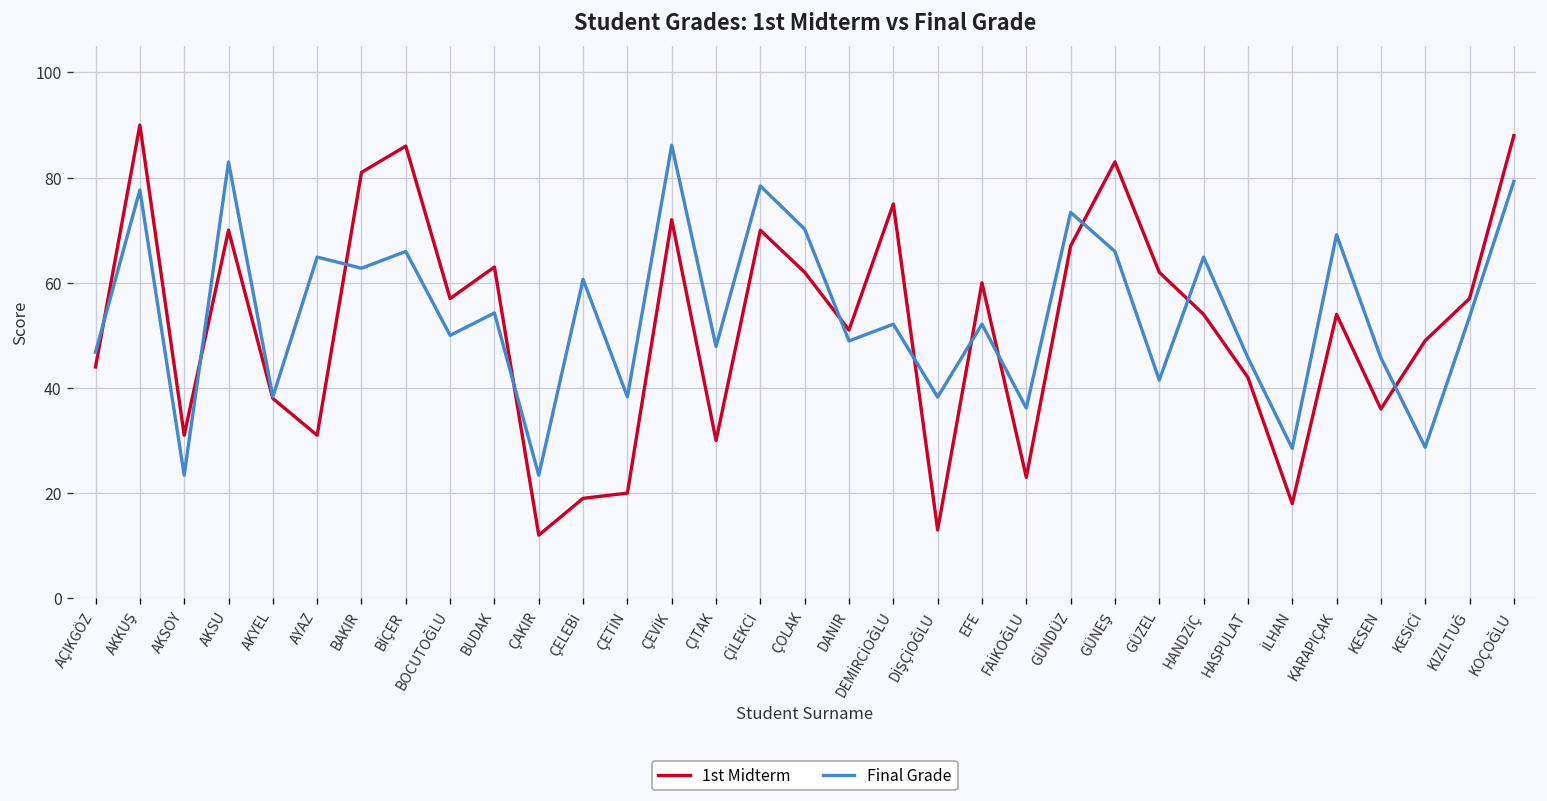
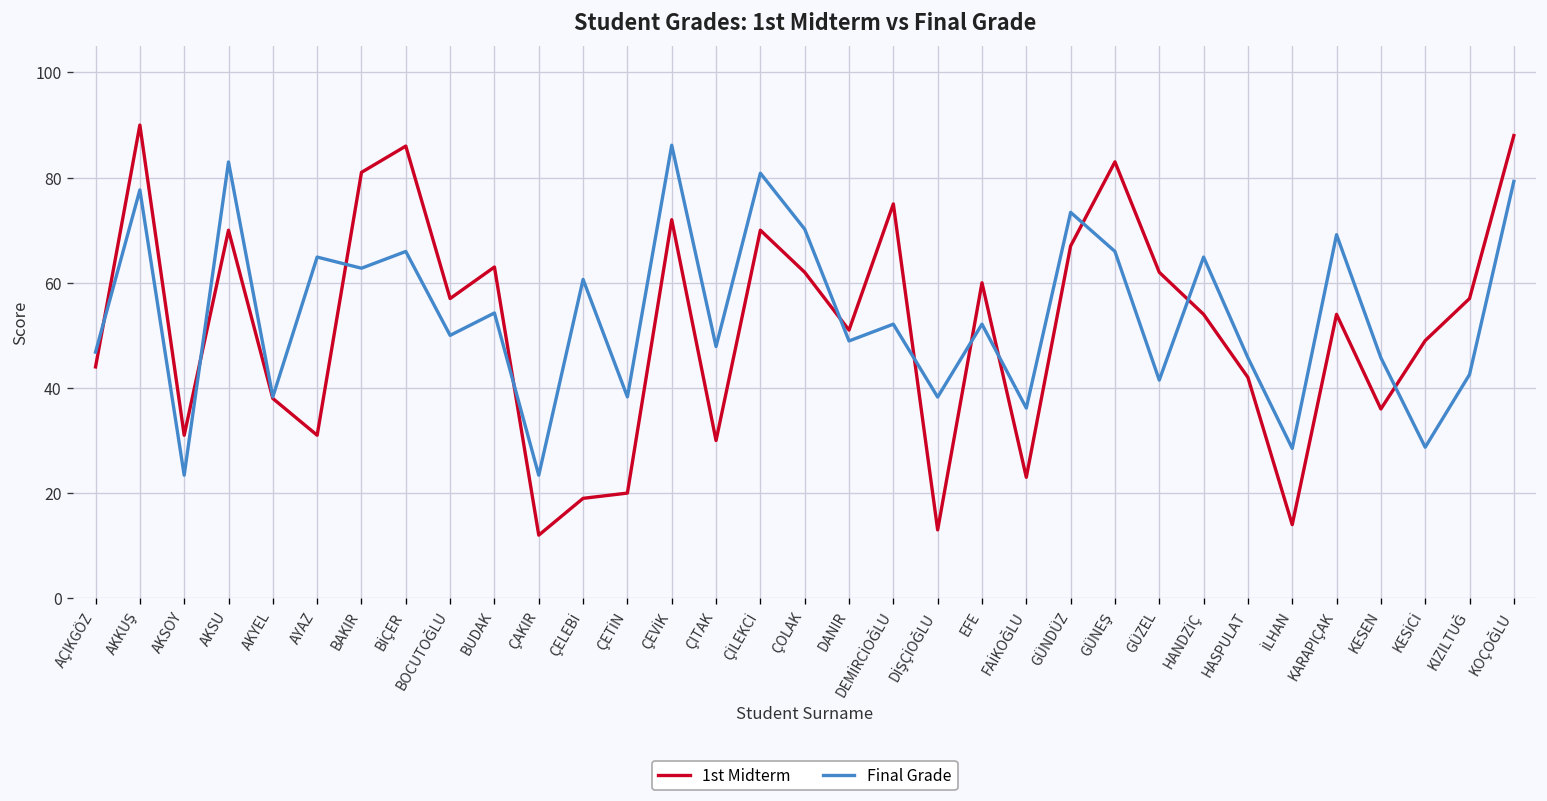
Final Grade, ÇİLEKCİ: 78 -> 81
1st Midterm, İLHAN: 18 -> 14
Final Grade, KIZILTUĞ: 54 -> 43
